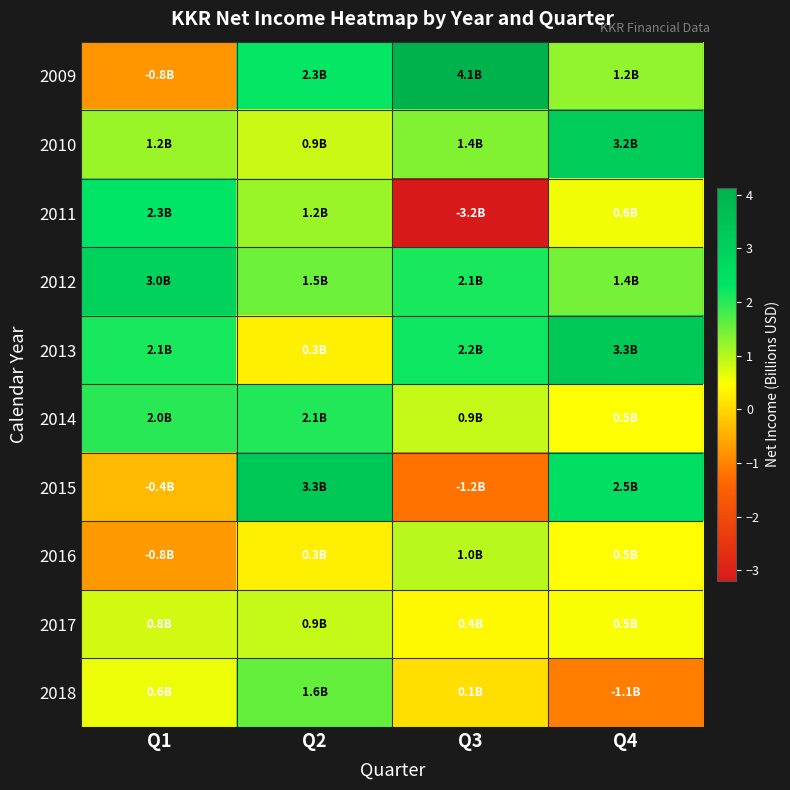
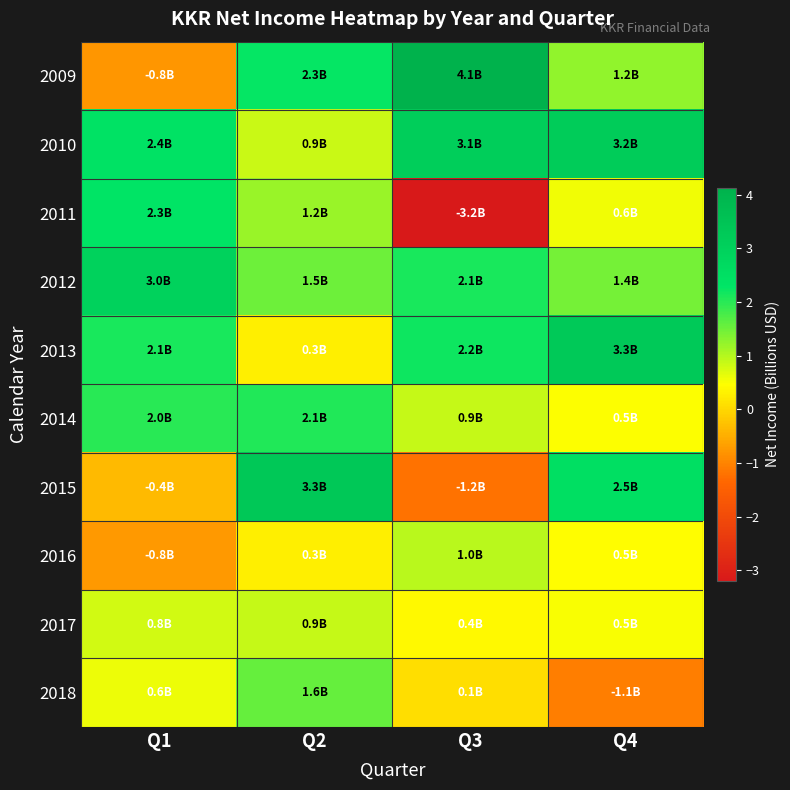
2010, Q1: 1.2B -> 2.4B
2010, Q3: 1.4B -> 3.1B
